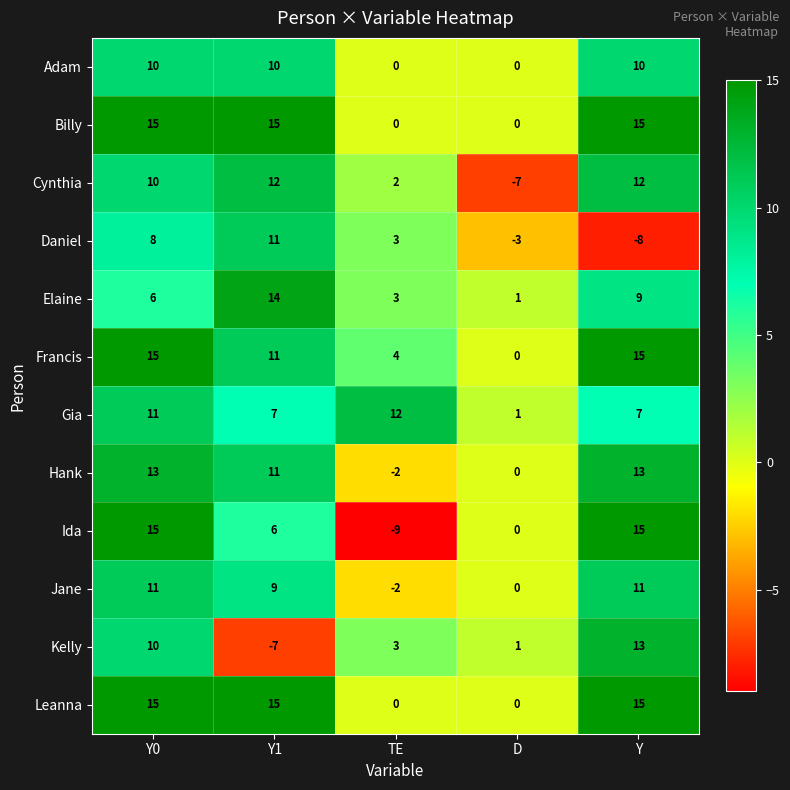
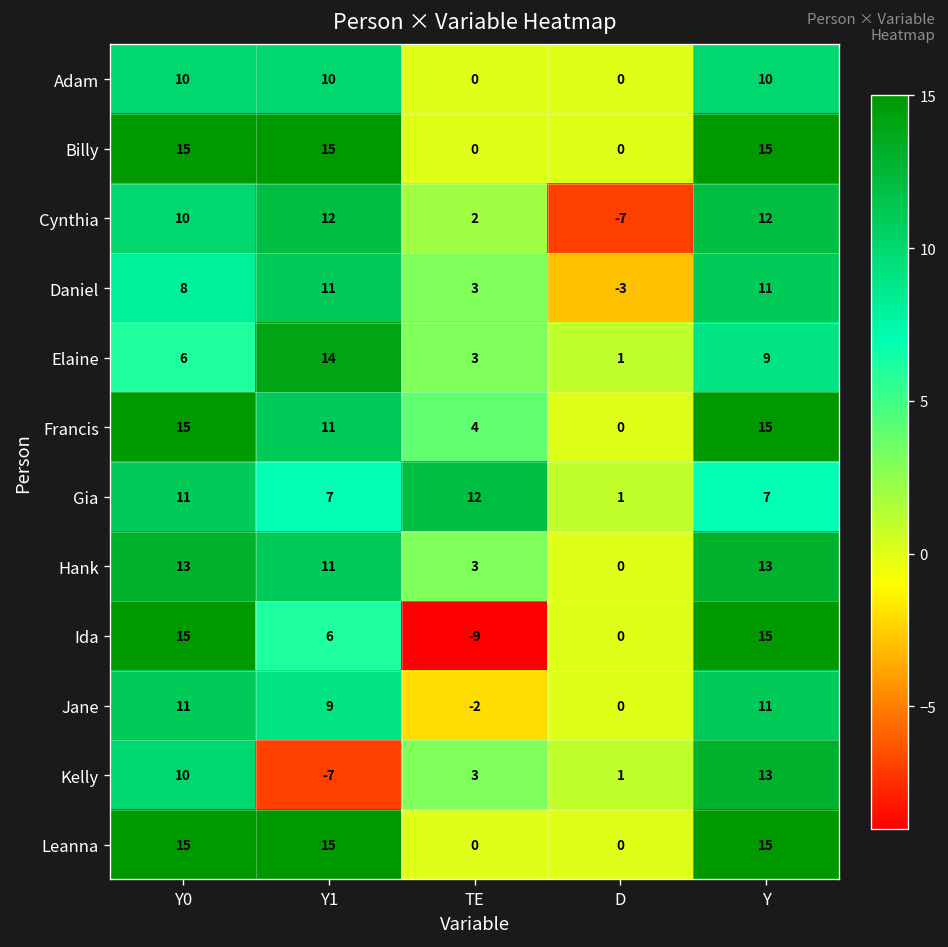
Daniel, Y: -8 -> 11
Hank, TE: -2 -> 3
